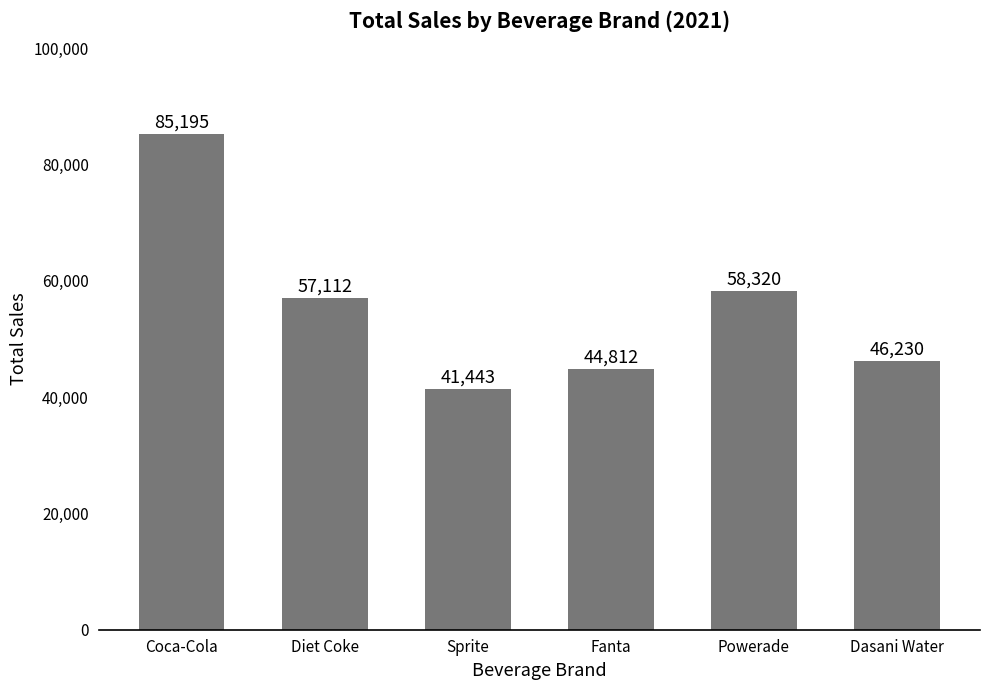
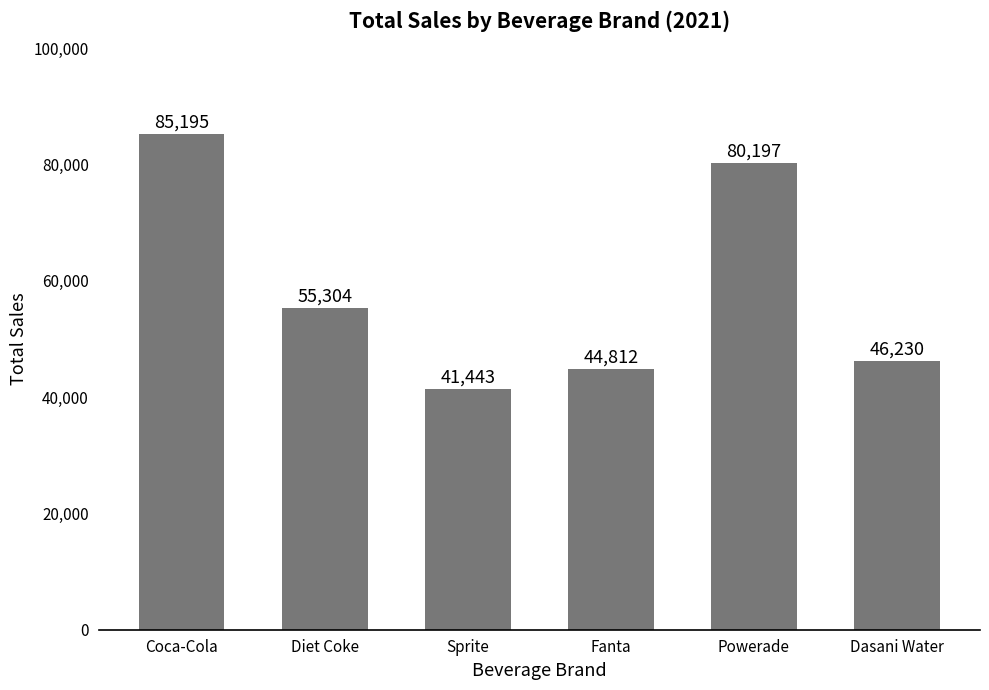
Diet Coke: 57,112 -> 55,304
Powerade: 58,320 -> 80,197
